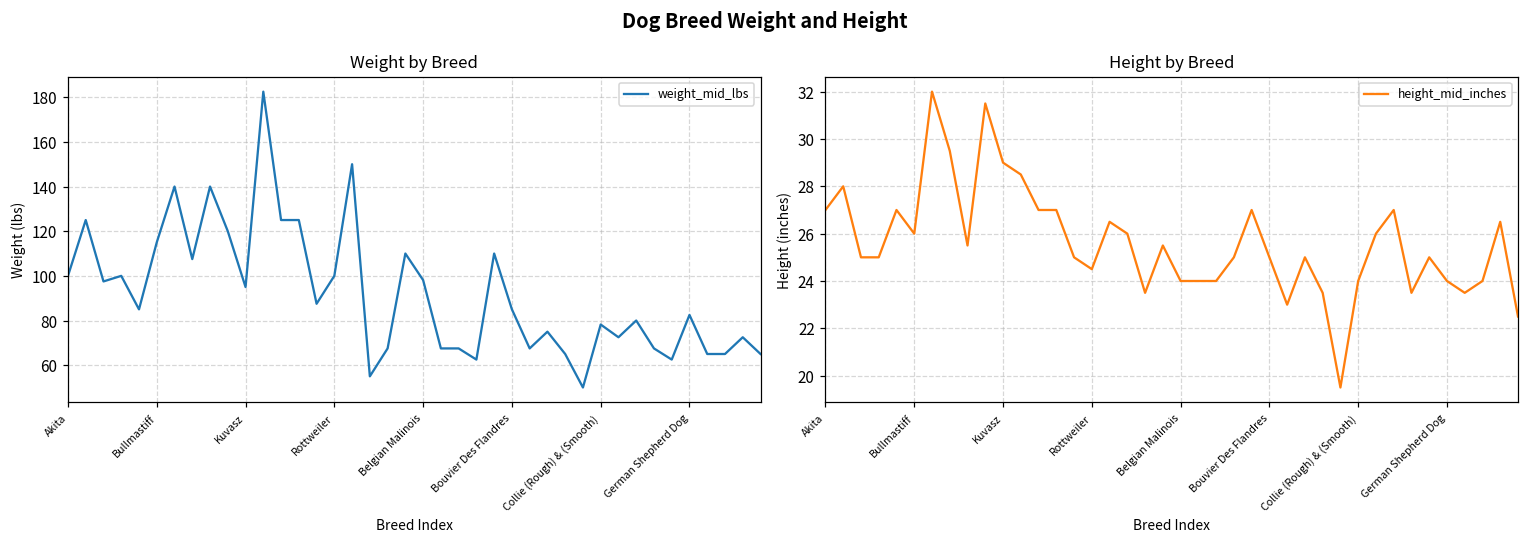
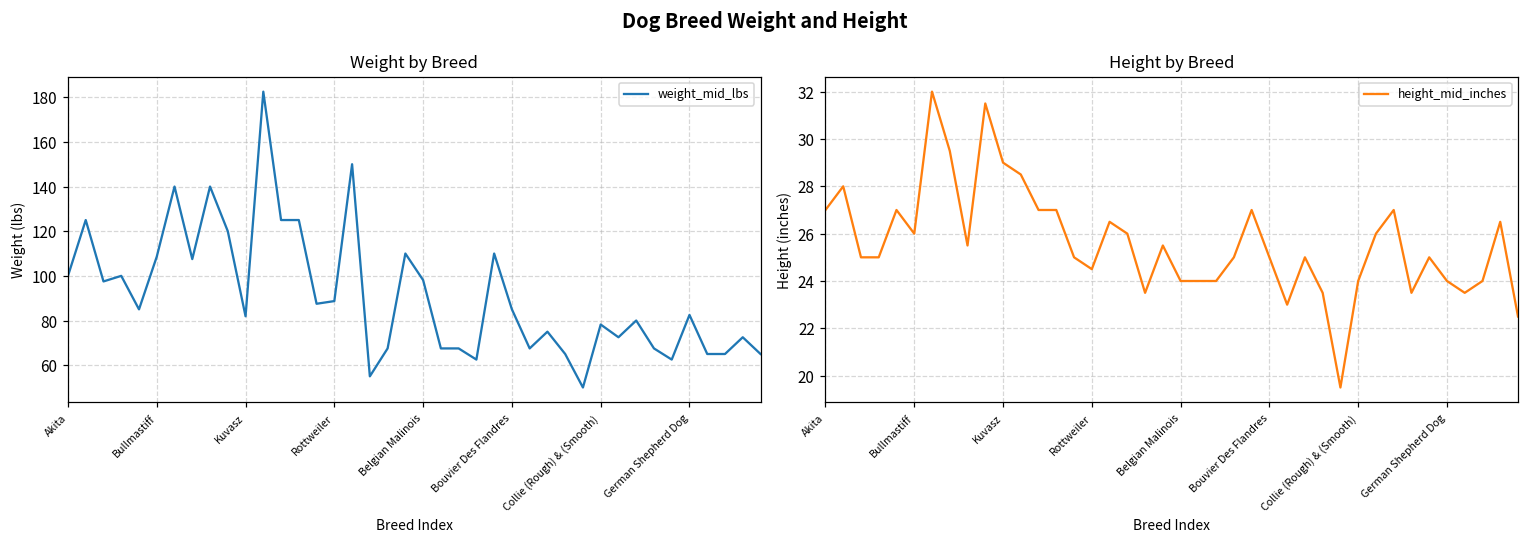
Weight by Breed, Bullmastiff: 115 -> 109
Weight by Breed, Kuvasz: 95 -> 82
Weight by Breed, Rottweiler: 100 -> 89
